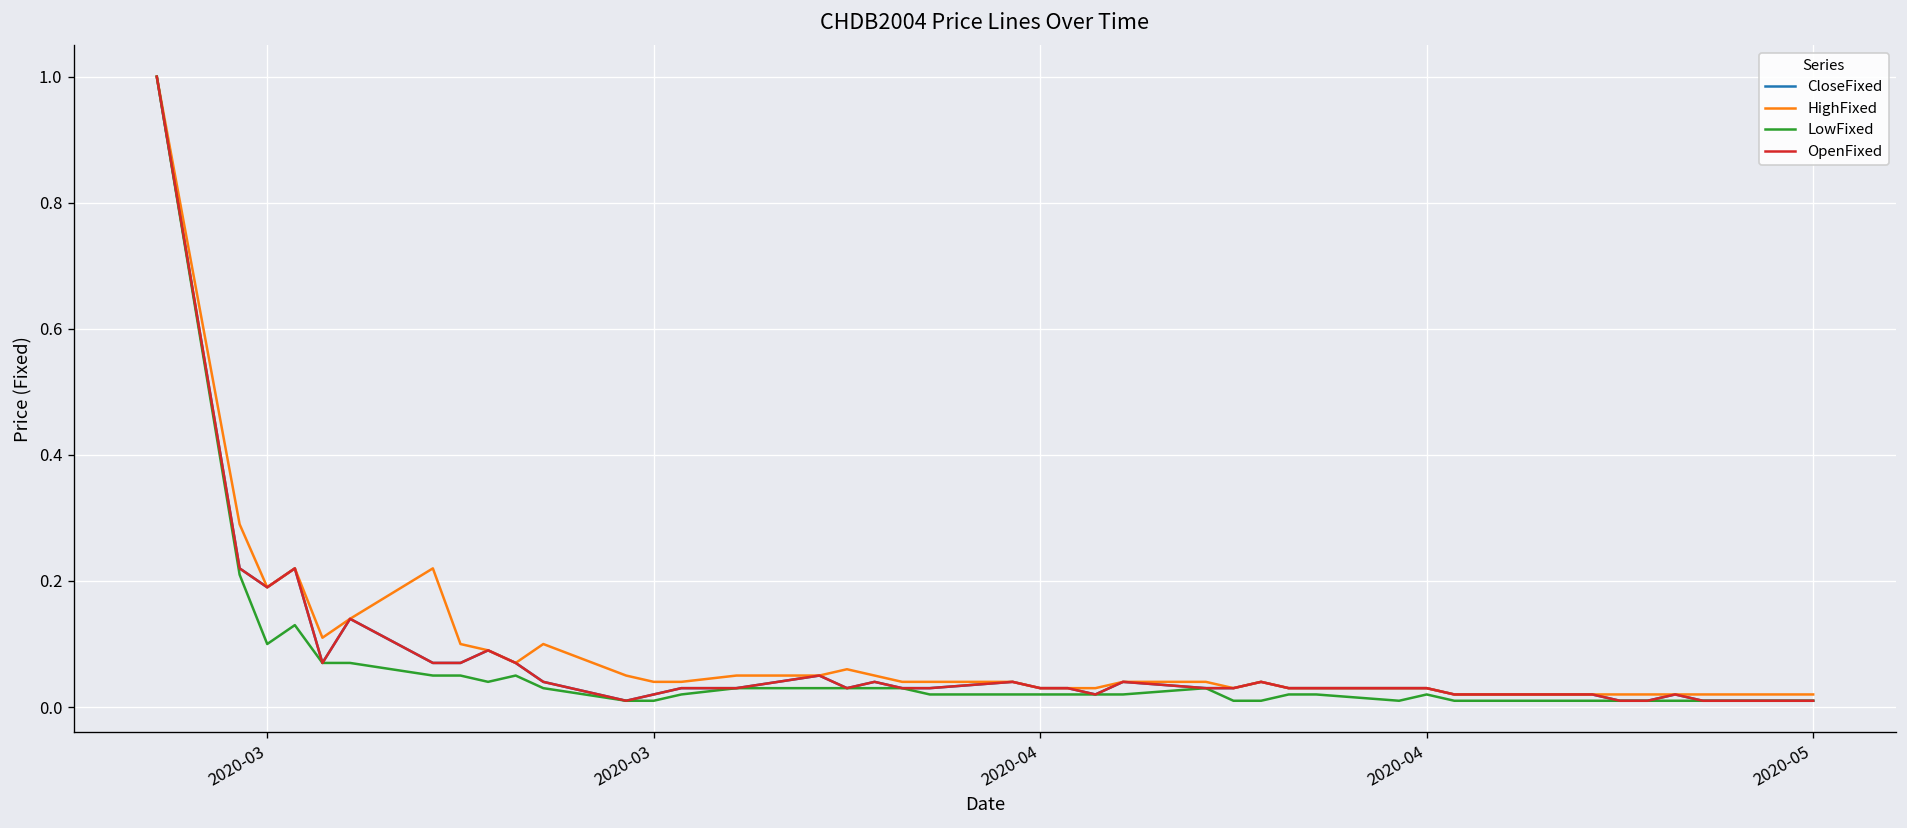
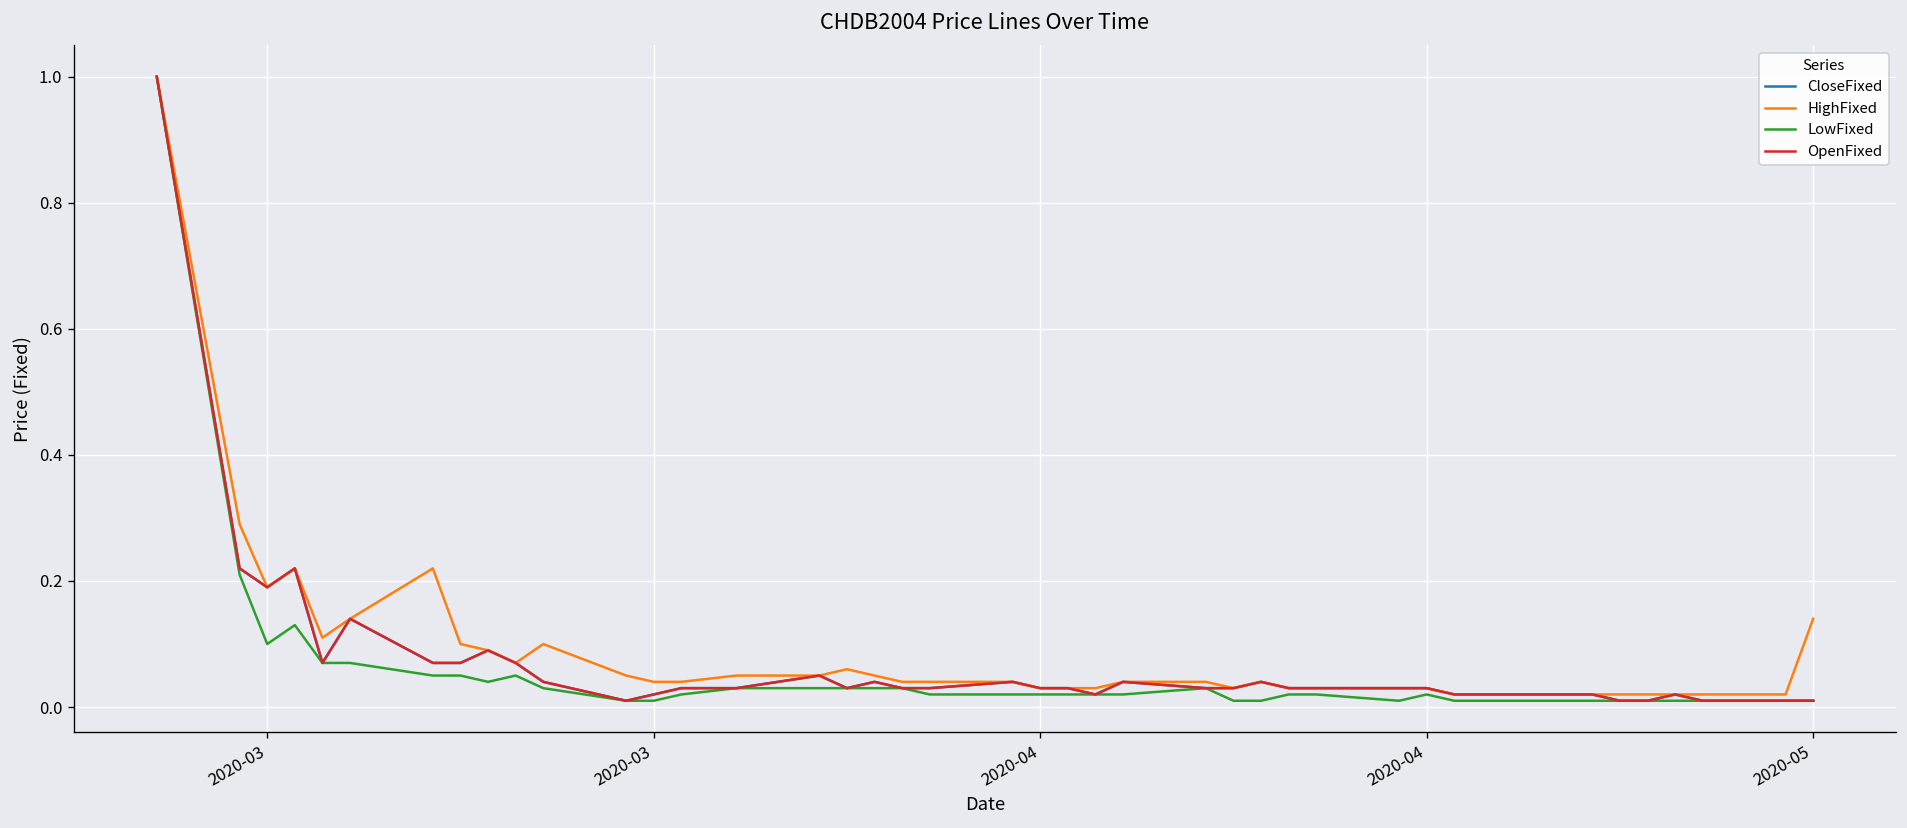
HighFixed, 2020-05: 0.02 -> 0.14
